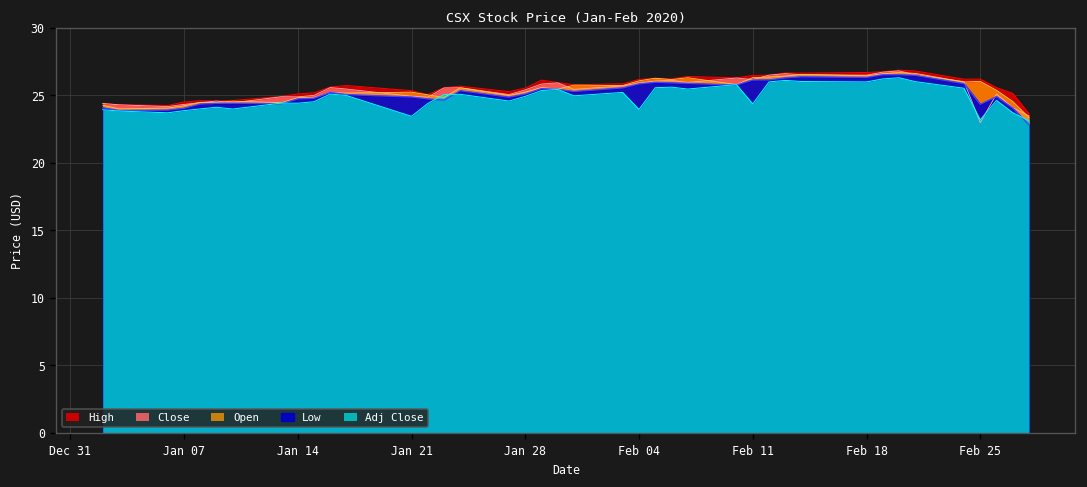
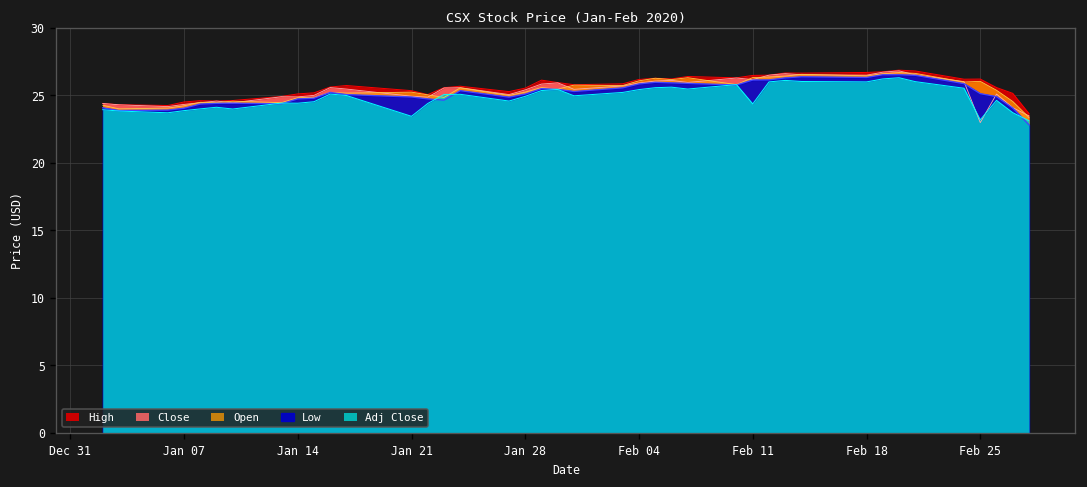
Adj Close, Feb 04: 24.0 -> 25.4
Low, Feb 25: 24.3 -> 25.1
